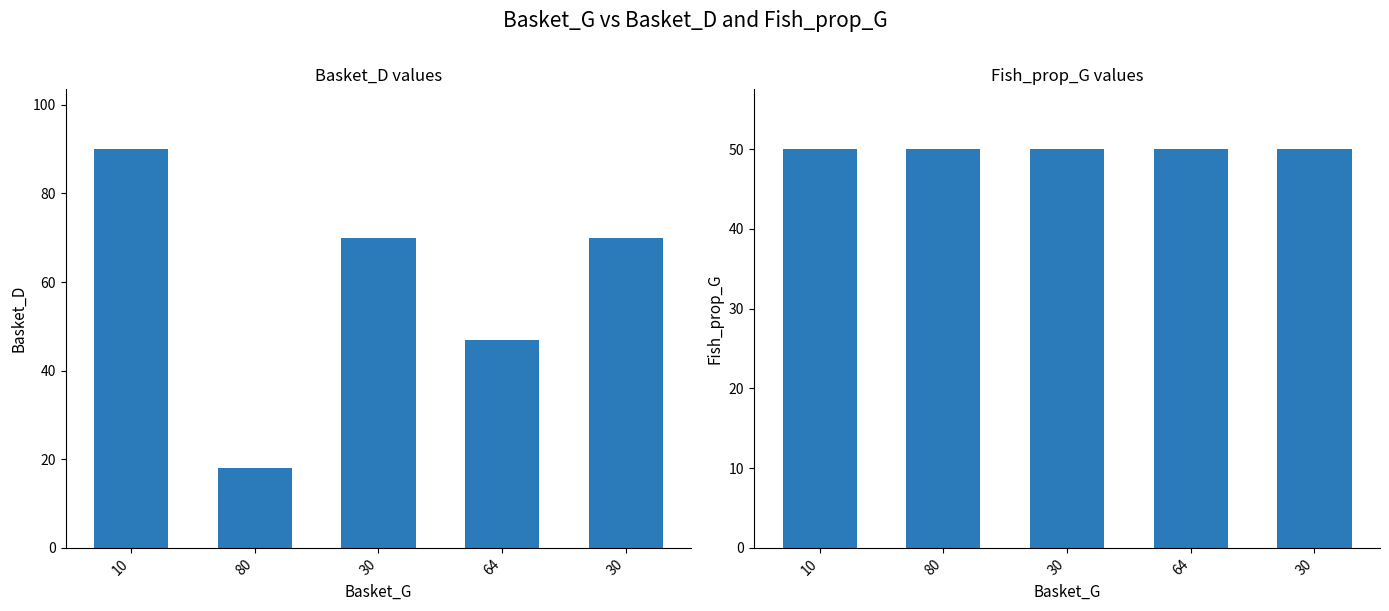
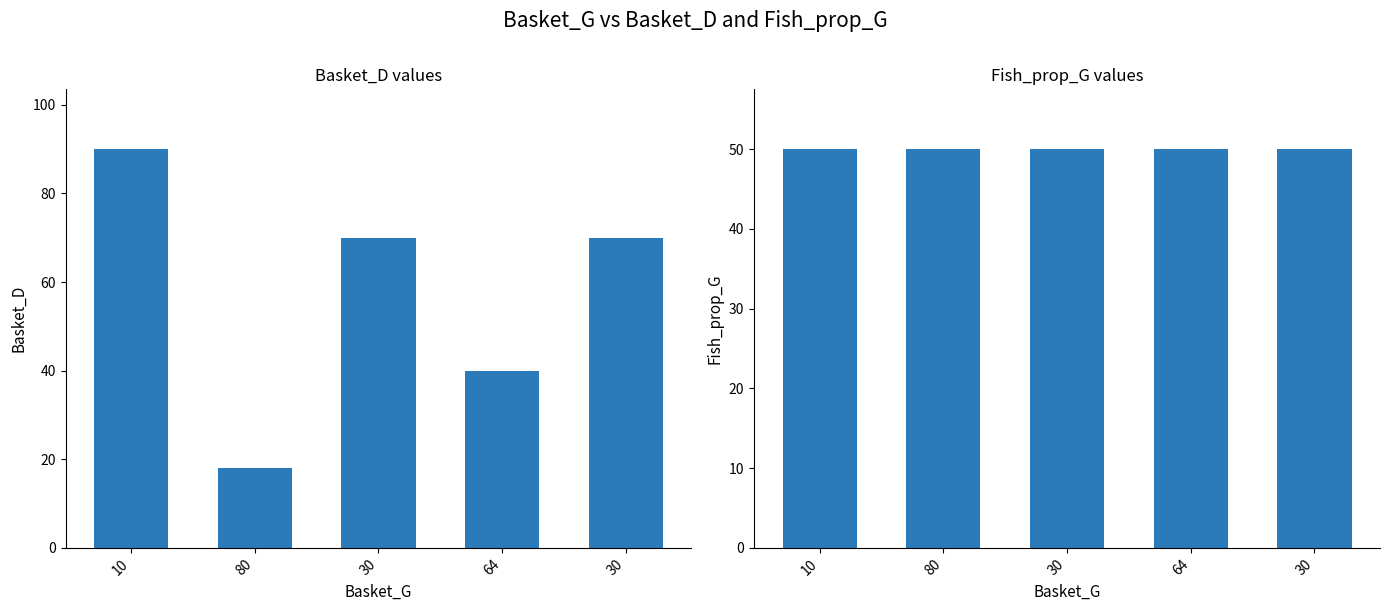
Basket_D values, 64: 47 -> 40
